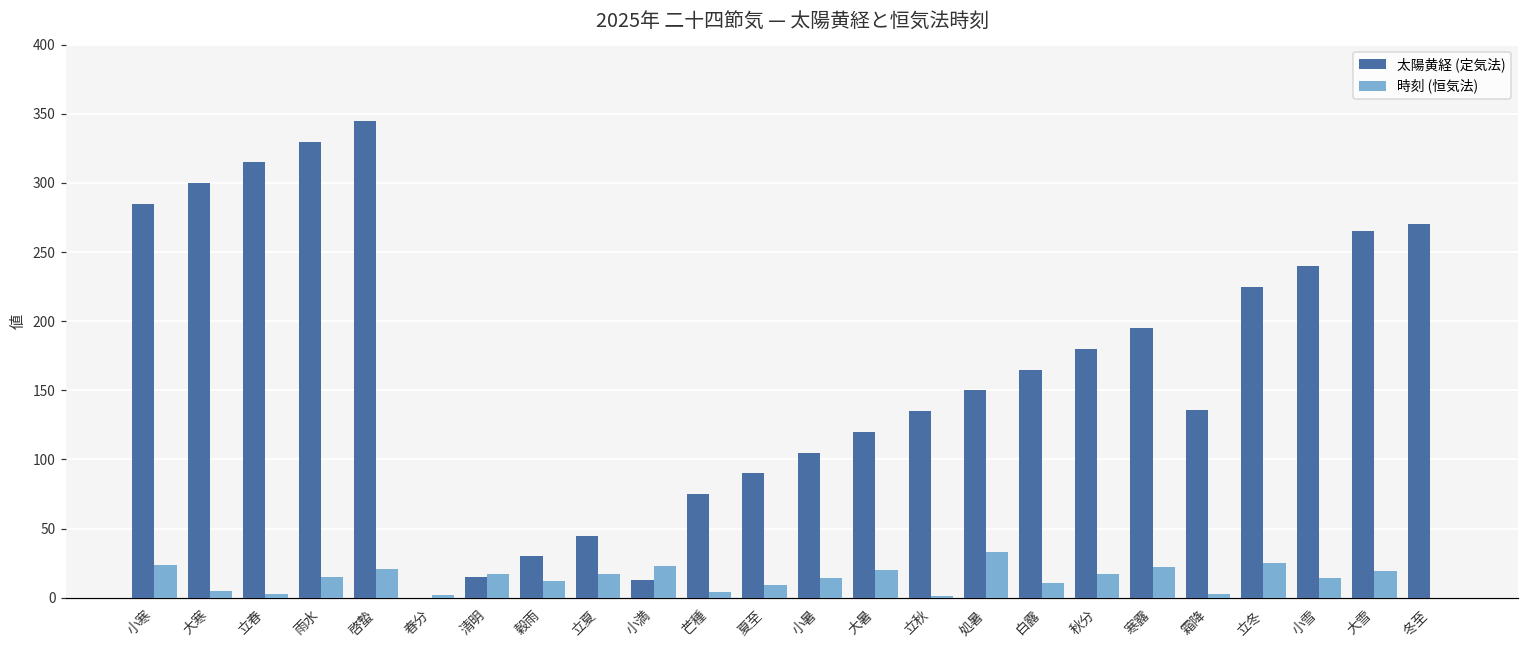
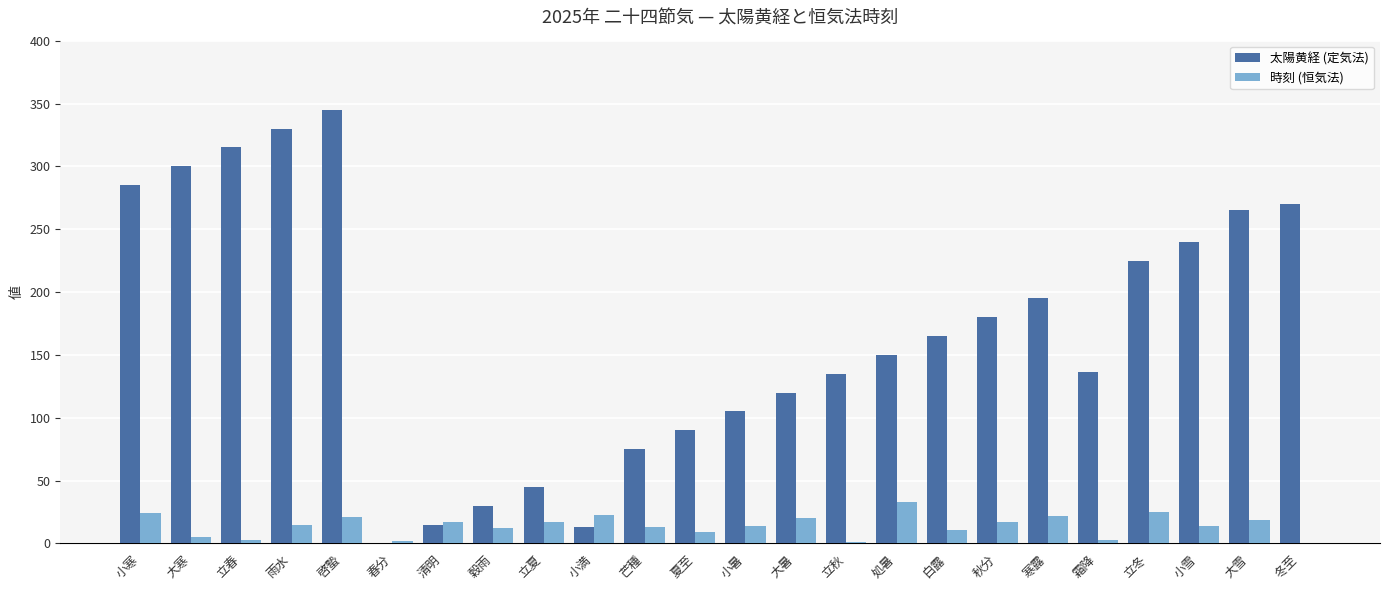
時刻 (恒気法), 芒種: 4 -> 13
